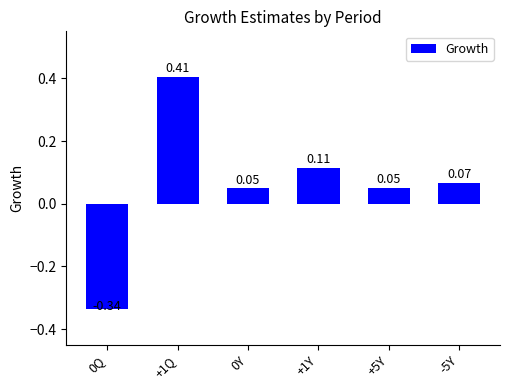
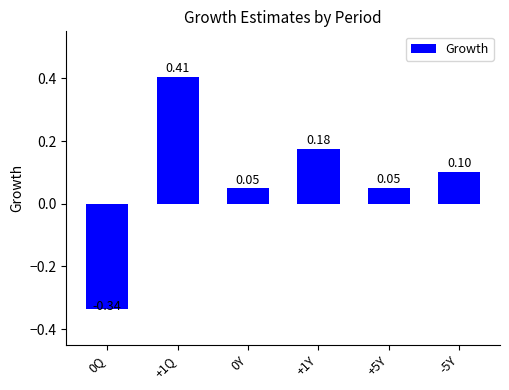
+1Y: 0.11 -> 0.18
-5Y: 0.07 -> 0.10
